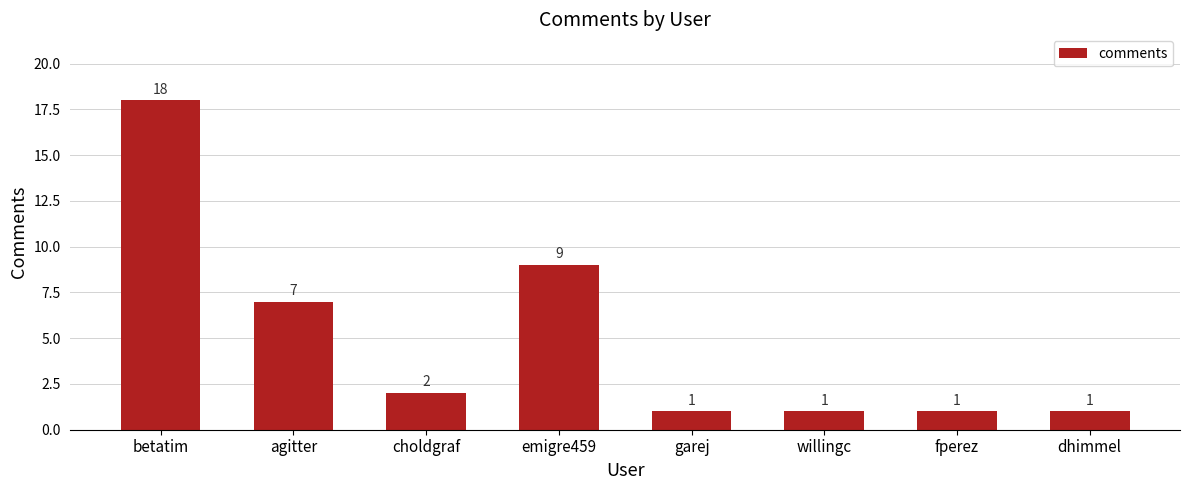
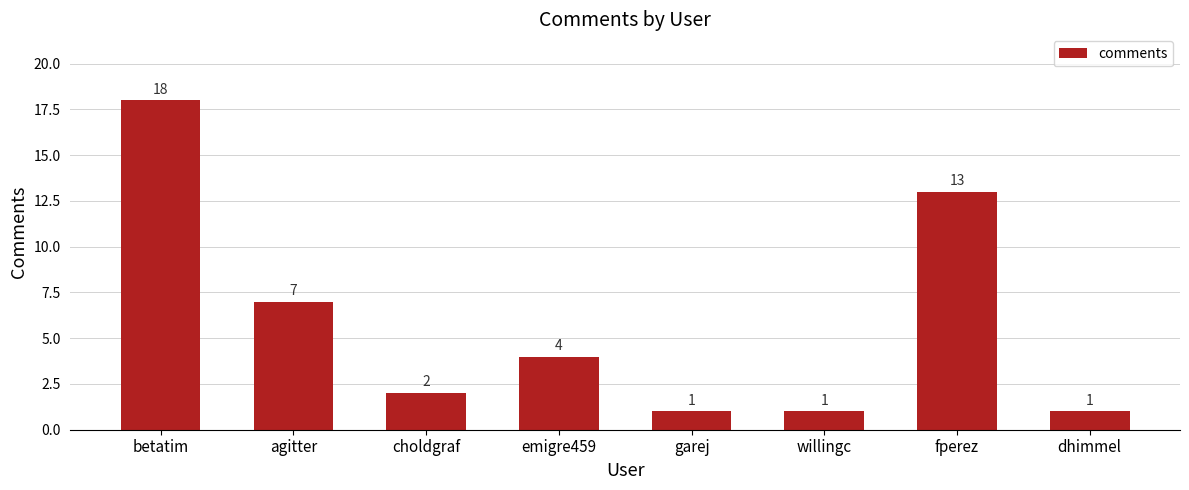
emigre459: 9 -> 4
fperez: 1 -> 13
